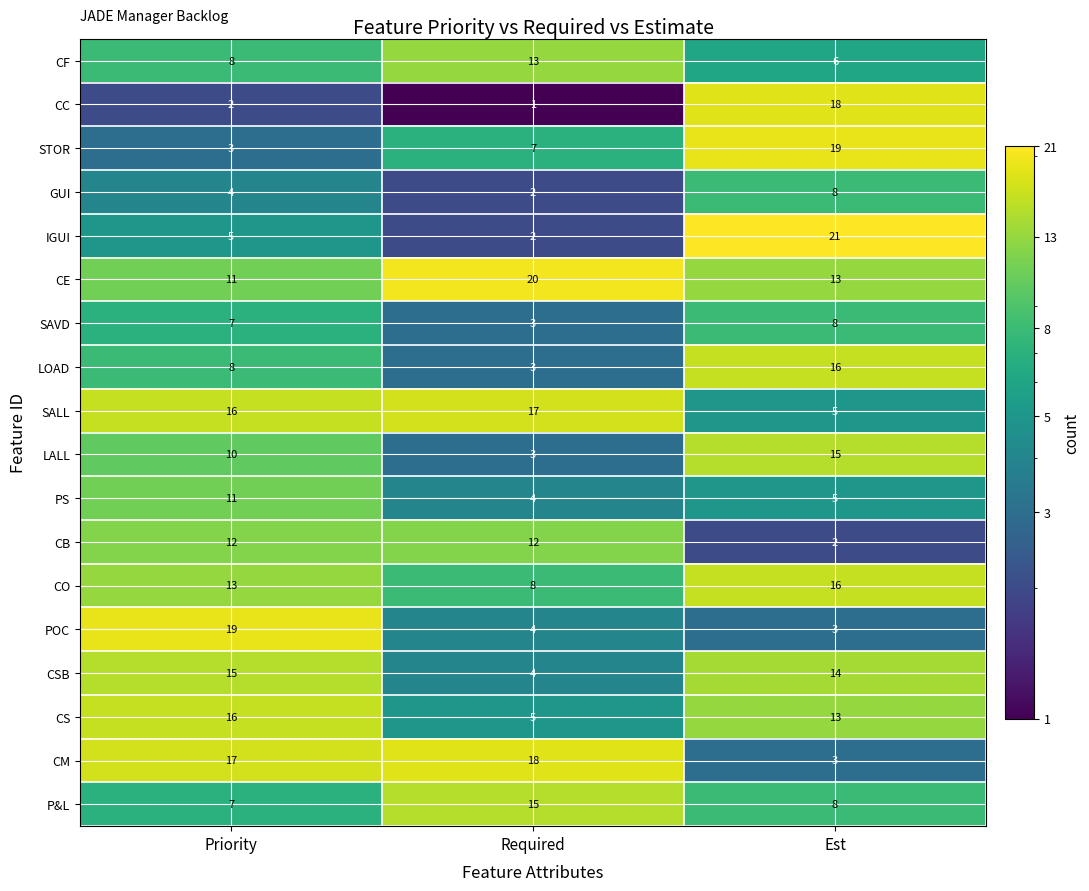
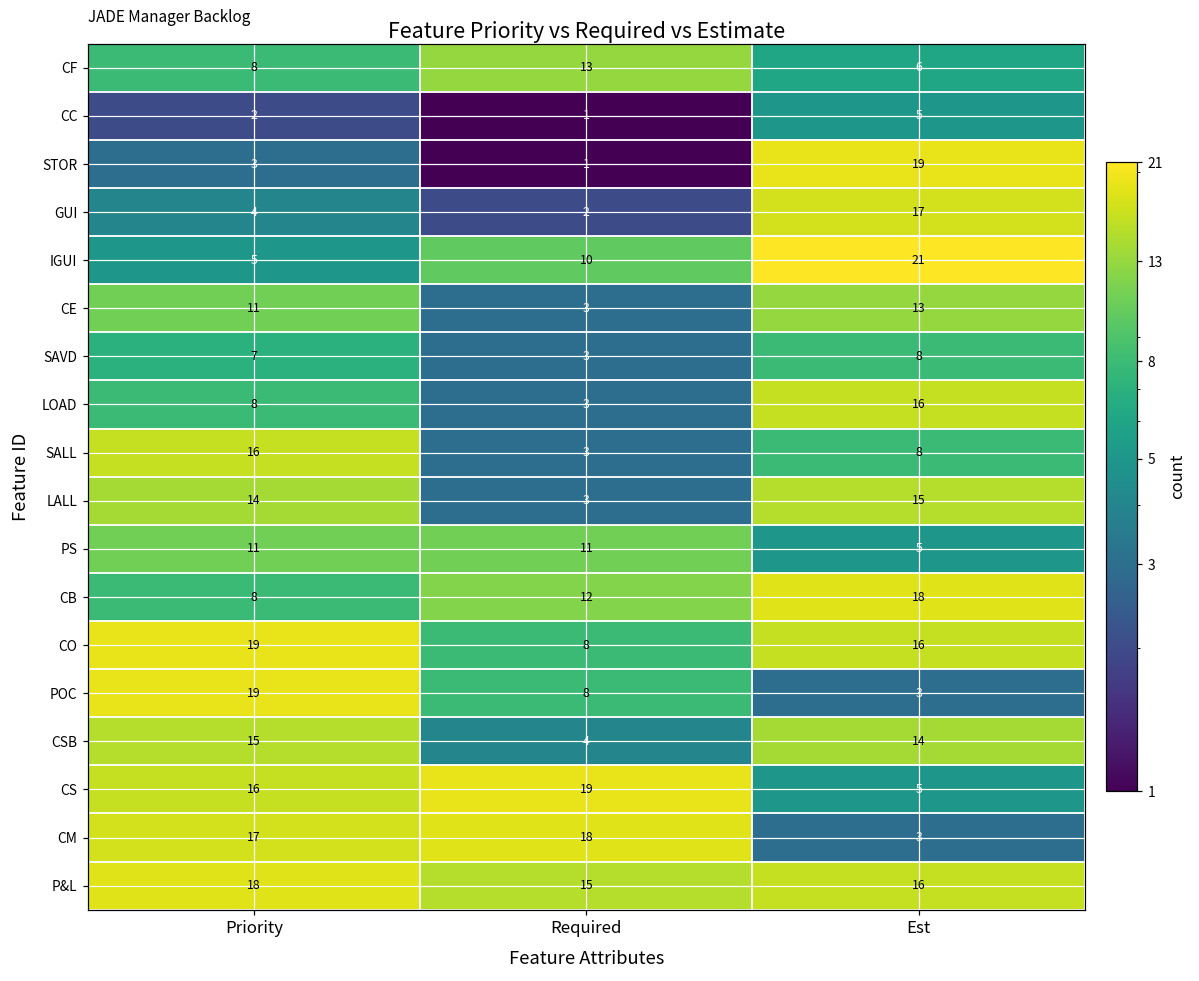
CC, Est: 18 -> 5
STOR, Required: 7 -> 1
GUI, Est: 8 -> 17
IGUI, Required: 2 -> 10
CE, Required: 20 -> 3
SALL, Required: 17 -> 3
SALL, Est: 5 -> 8
LALL, Priority: 10 -> 14
PS, Required: 4 -> 11
CB, Priority: 12 -> 8
CB, Est: 2 -> 18
CO, Priority: 13 -> 19
POC, Required: 4 -> 8
CS, Required: 5 -> 19
CS, Est: 13 -> 5
P&L, Priority: 7 -> 18
P&L, Est: 8 -> 16
